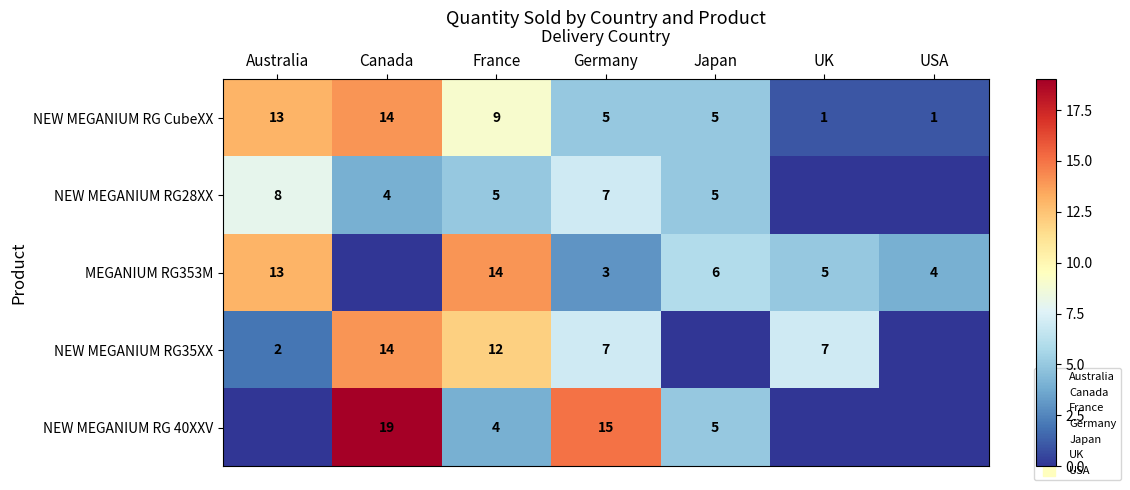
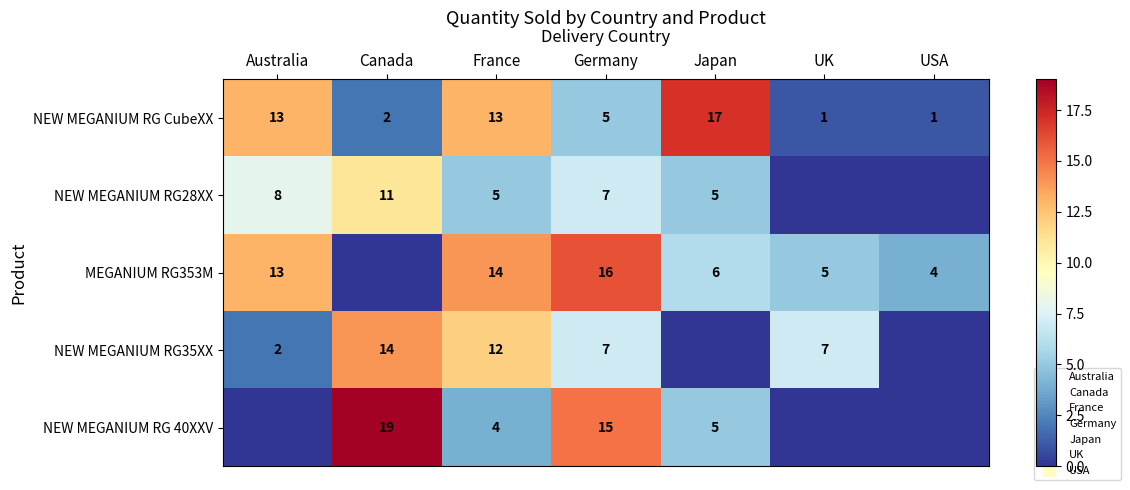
NEW MEGANIUM RG CubeXX, Canada: 14 -> 2
NEW MEGANIUM RG CubeXX, France: 9 -> 13
NEW MEGANIUM RG CubeXX, Japan: 5 -> 17
NEW MEGANIUM RG28XX, Canada: 4 -> 11
MEGANIUM RG353M, Germany: 3 -> 16
